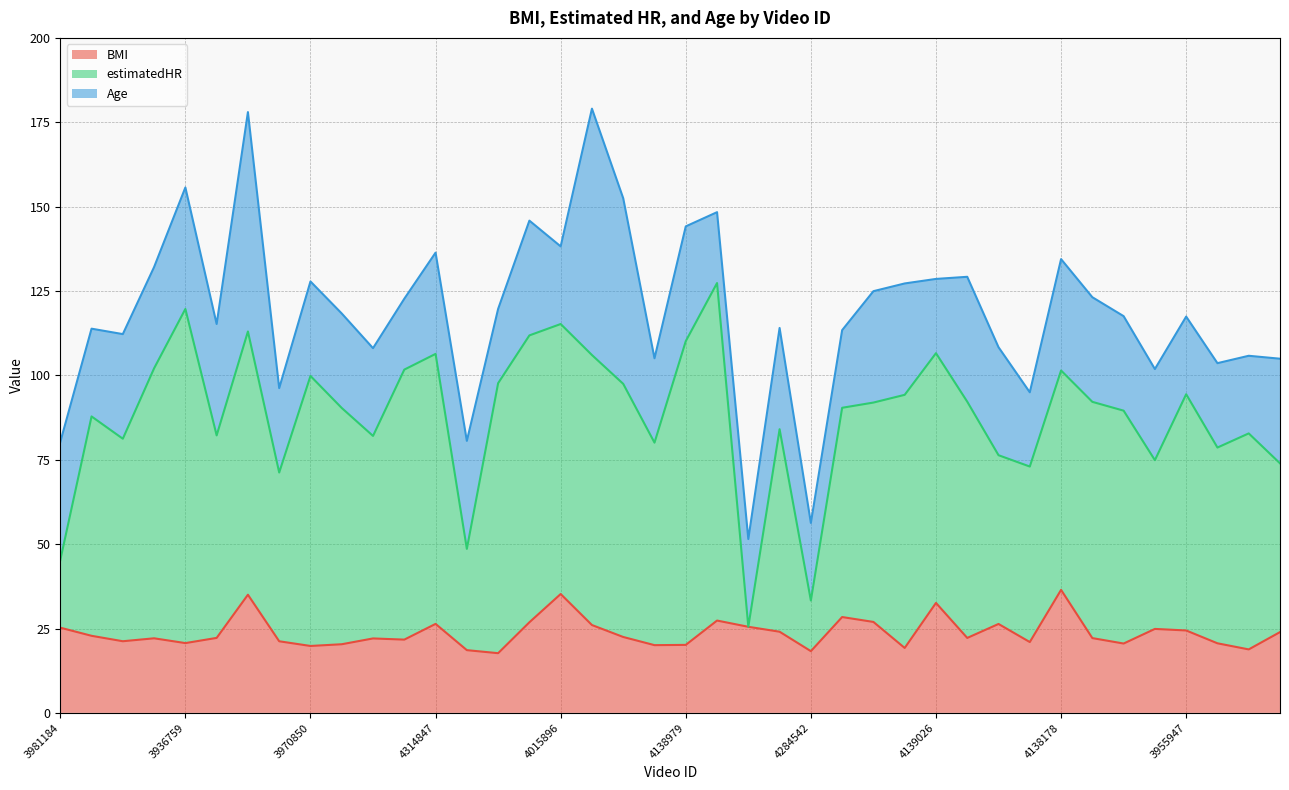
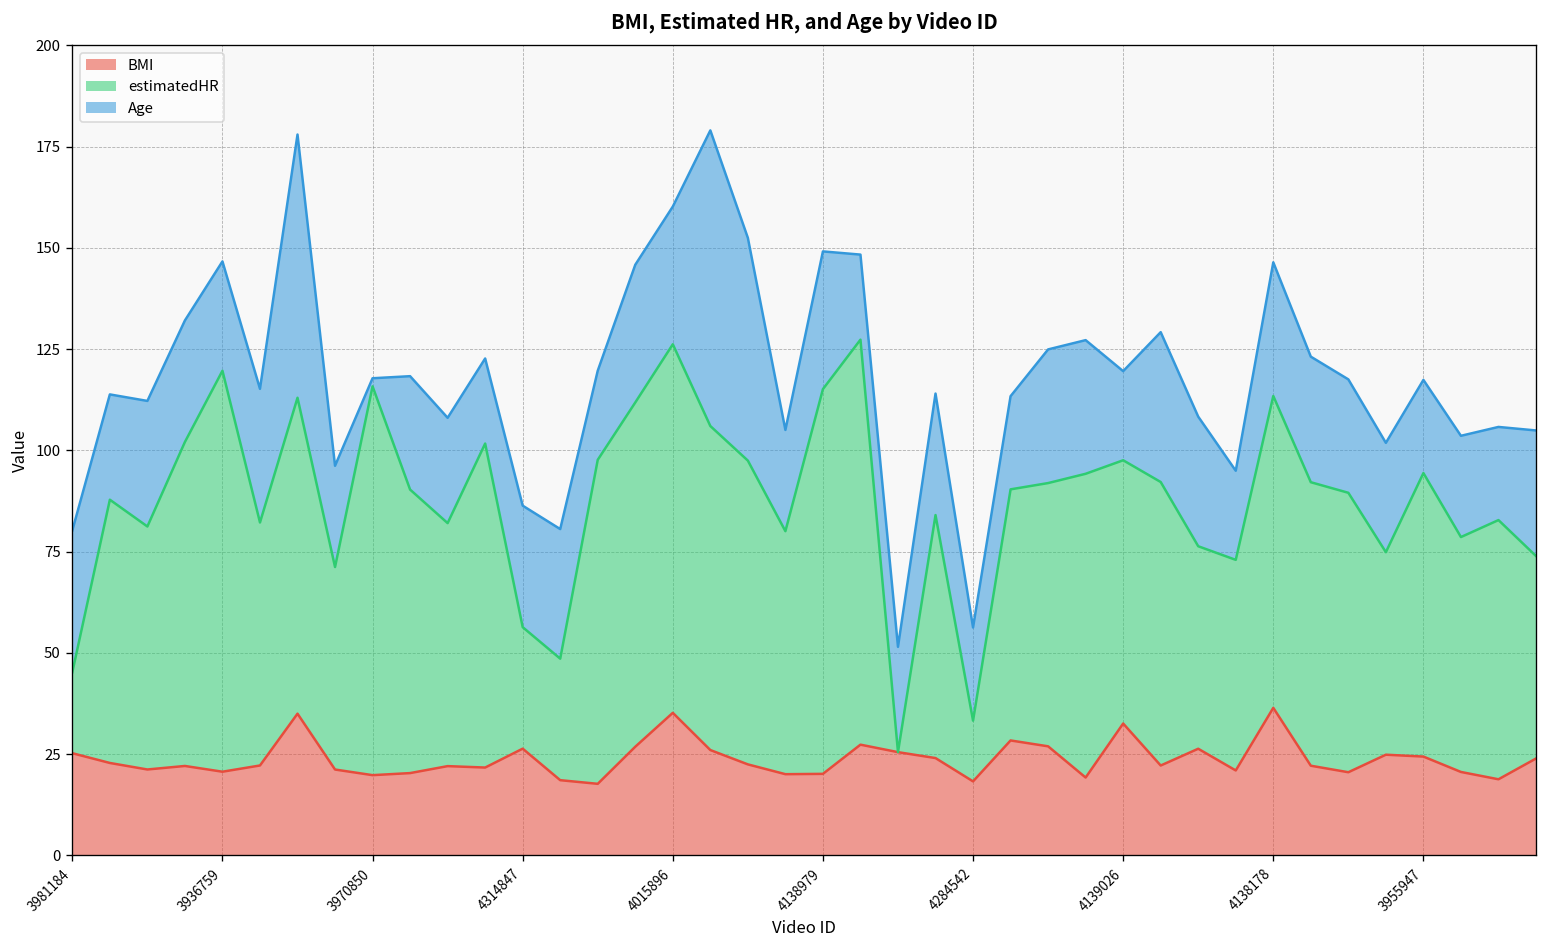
Age, 3936759: 36 -> 27
estimatedHR, 3970850: 80 -> 96
Age, 3970850: 28 -> 2
estimatedHR, 4314847: 80 -> 30
estimatedHR, 4015896: 80 -> 91
Age, 4015896: 23 -> 34
estimatedHR, 4138979: 90 -> 95
estimatedHR, 4139026: 74 -> 65
estimatedHR, 4138178: 65 -> 77
